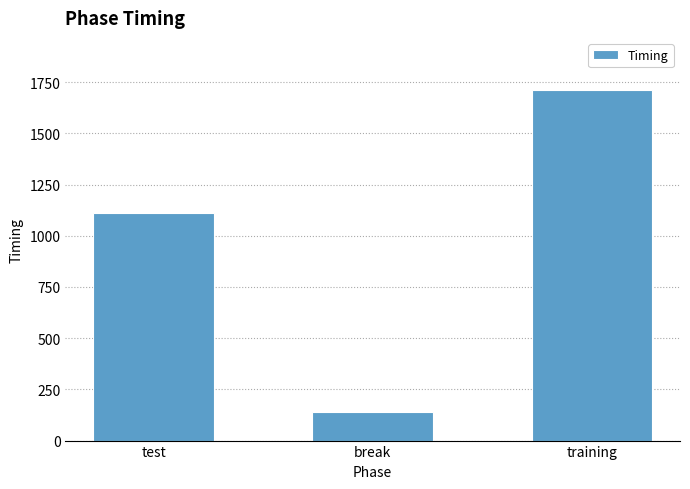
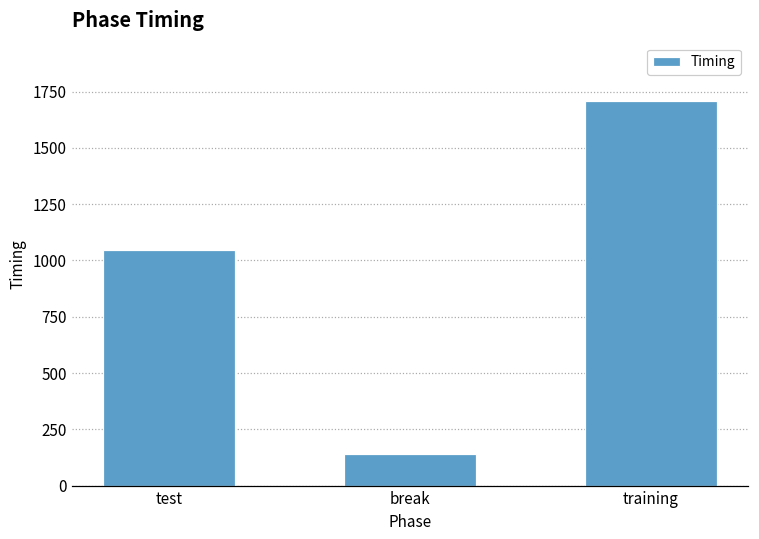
test: 1110 -> 1050
